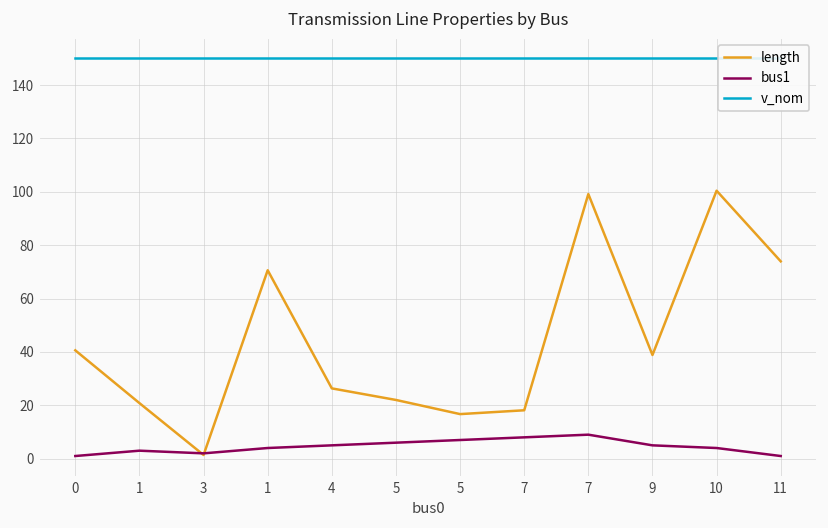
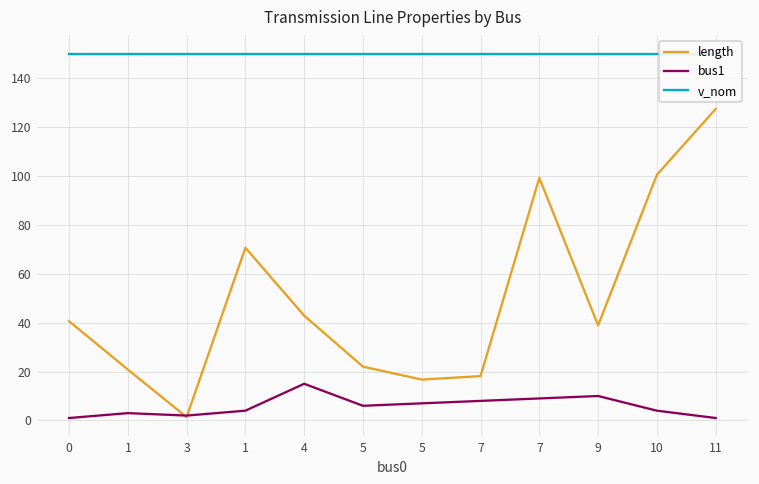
length, 4: 26 -> 43
bus1, 4: 5 -> 15
bus1, 9: 5 -> 10
length, 11: 74 -> 127
